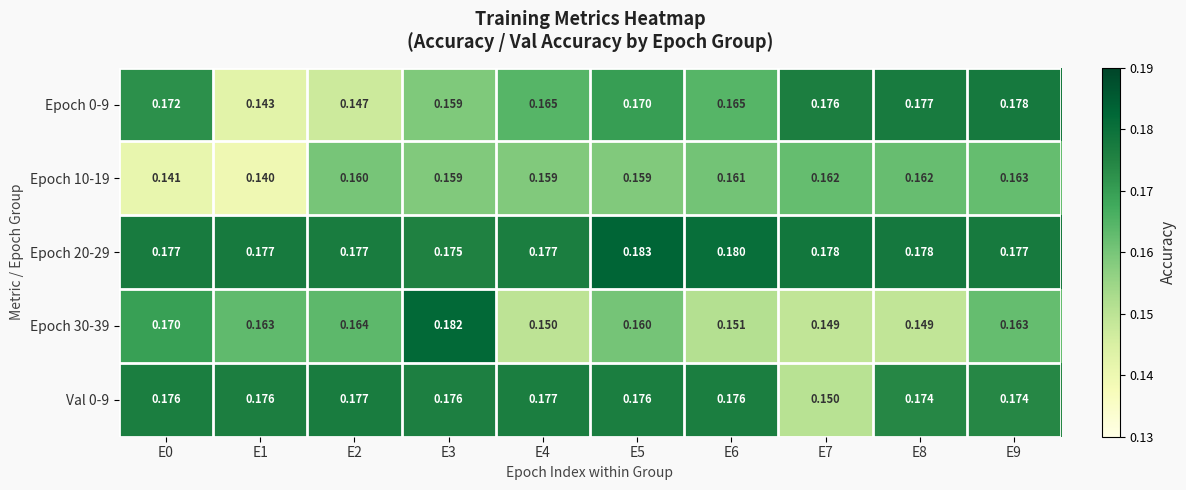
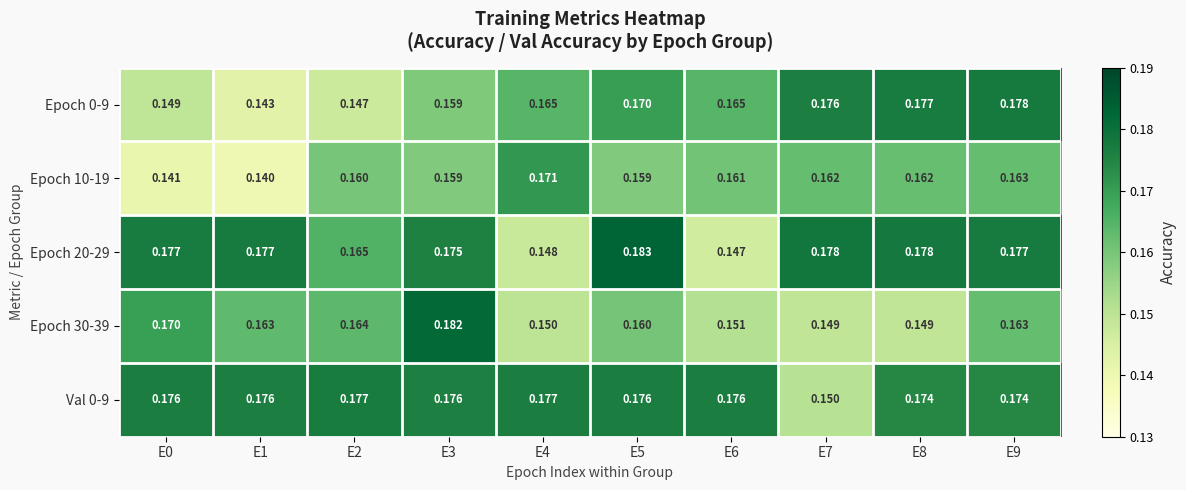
Epoch 0-9, E0: 0.172 -> 0.149
Epoch 10-19, E4: 0.159 -> 0.171
Epoch 20-29, E2: 0.177 -> 0.165
Epoch 20-29, E4: 0.177 -> 0.148
Epoch 20-29, E6: 0.180 -> 0.147
